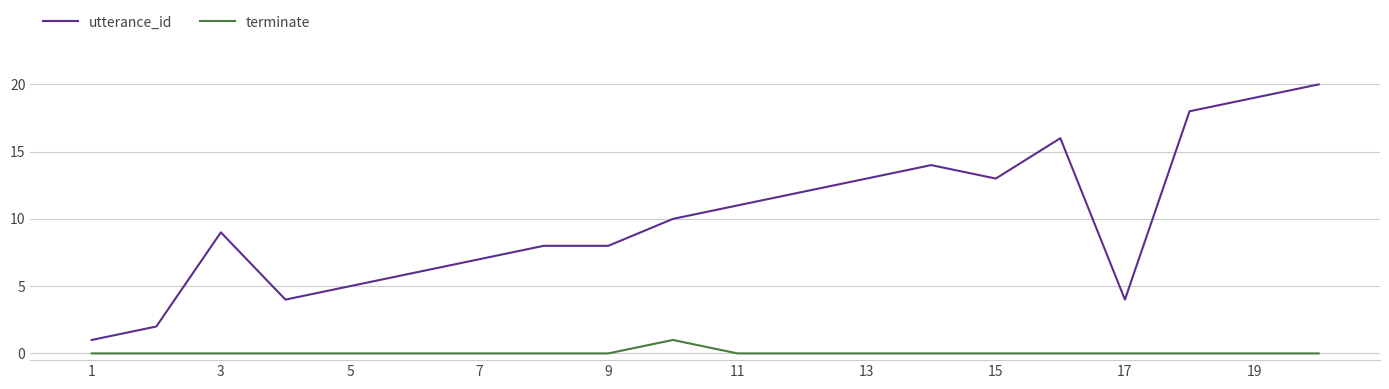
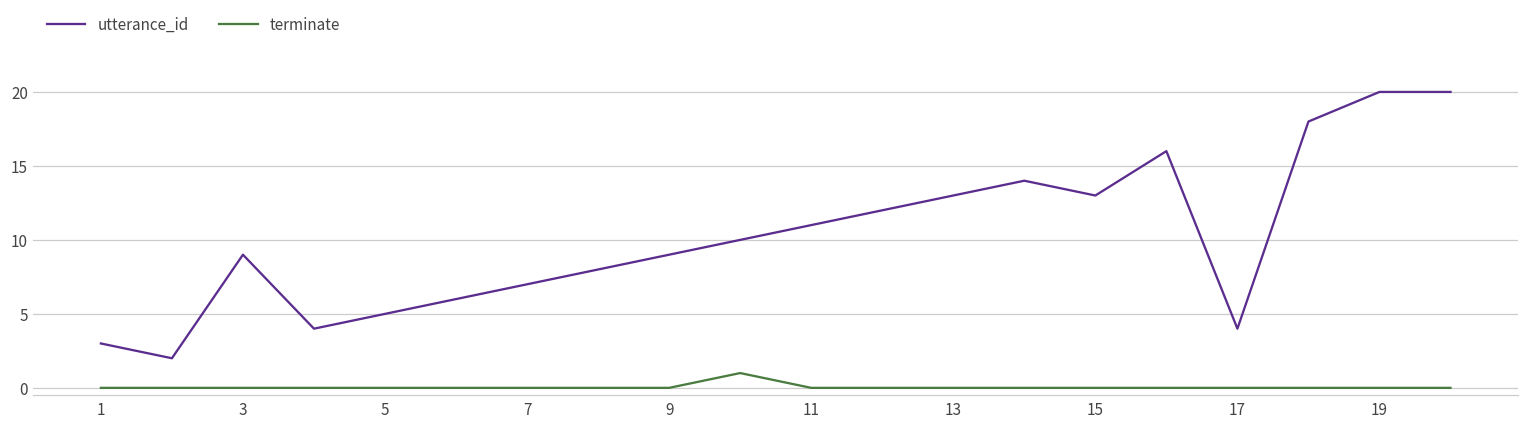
utterance_id, 1: 1 -> 3
utterance_id, 9: 8 -> 9
utterance_id, 19: 19 -> 20
